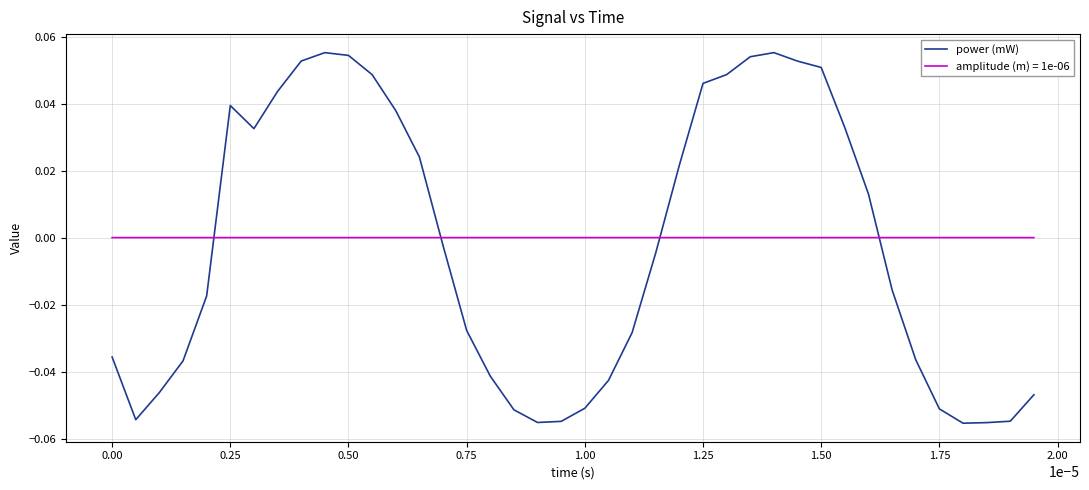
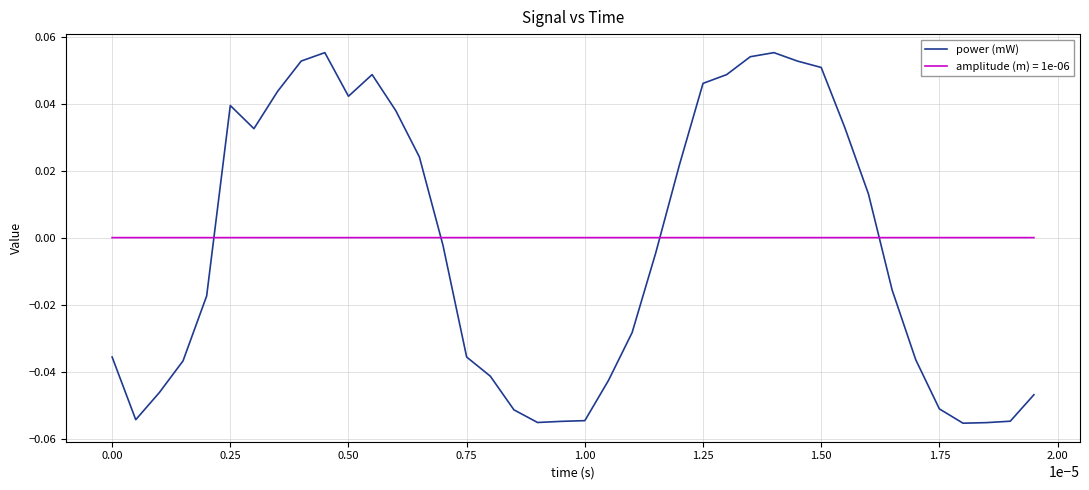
power (mW), 0.50: 0.054 -> 0.042
power (mW), 0.75: -0.028 -> -0.036
power (mW), 1.00: -0.051 -> -0.055
